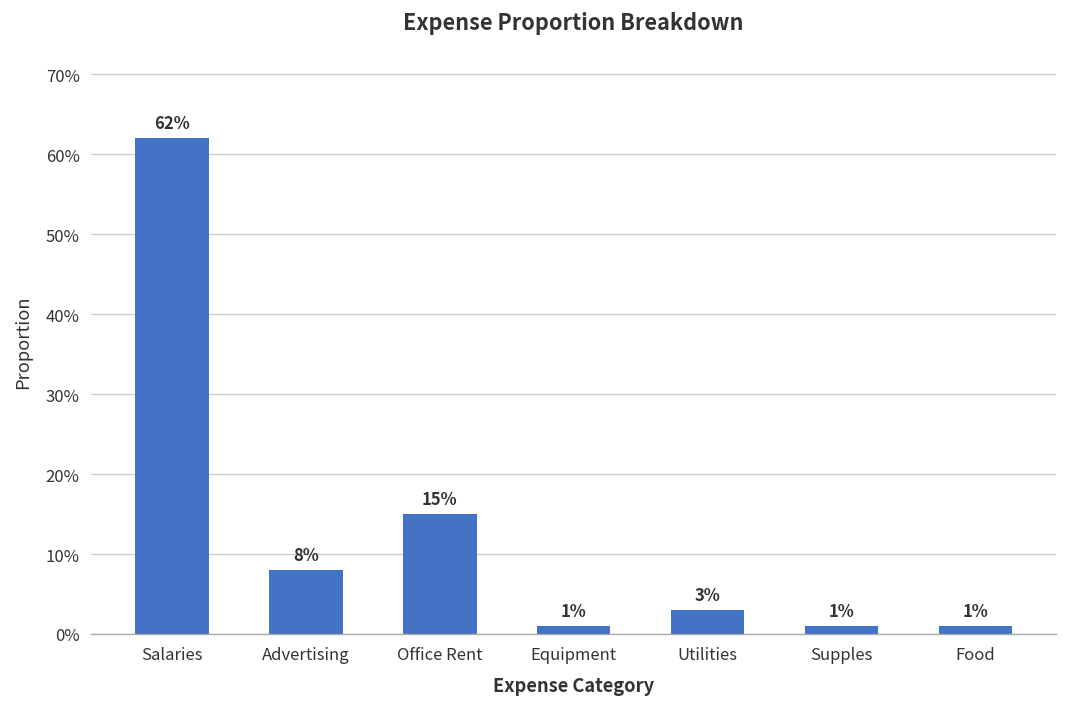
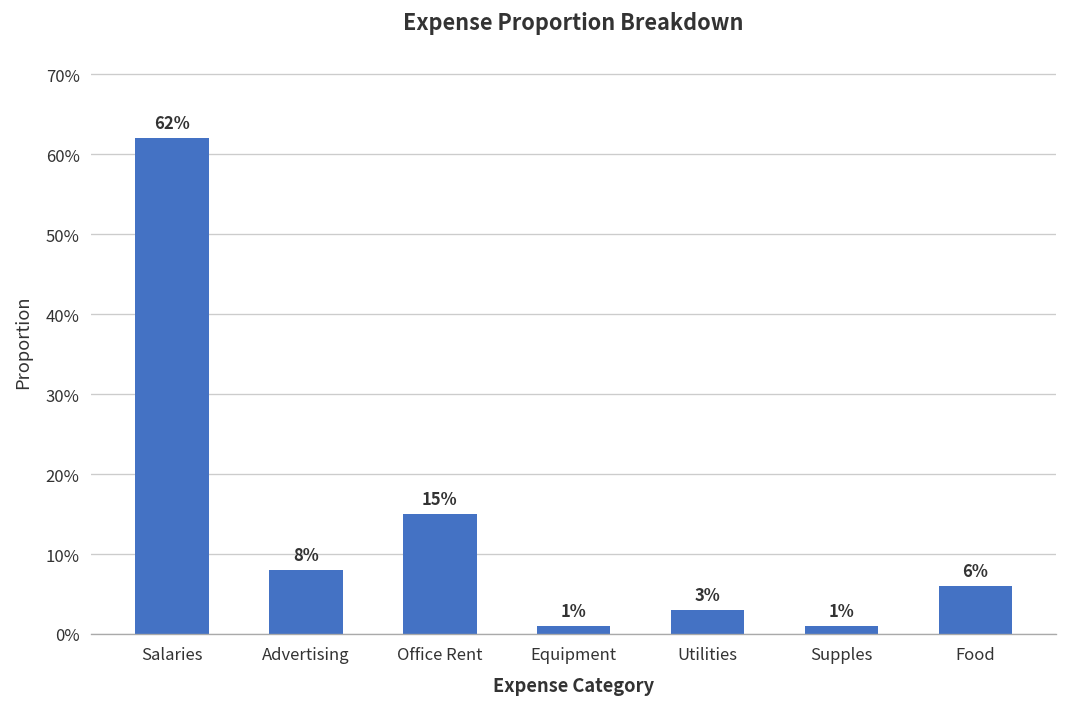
Food: 1% -> 6%
